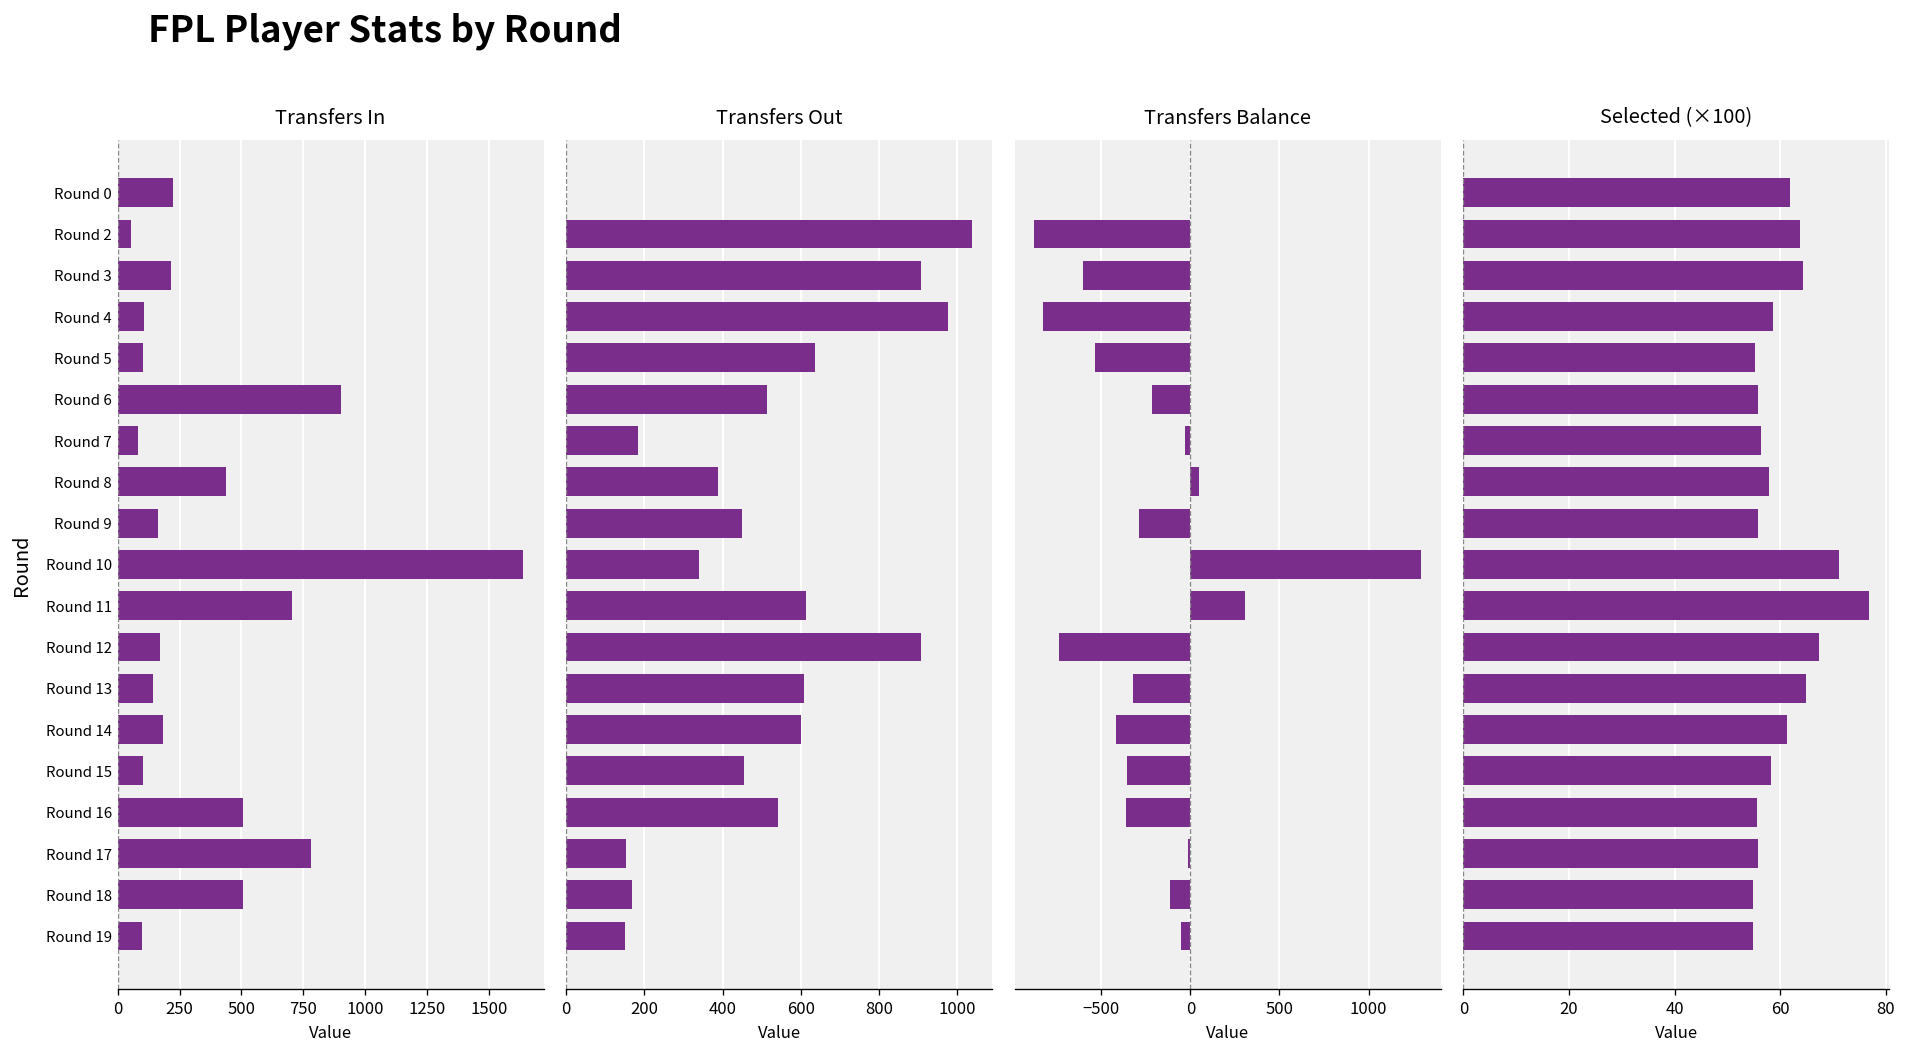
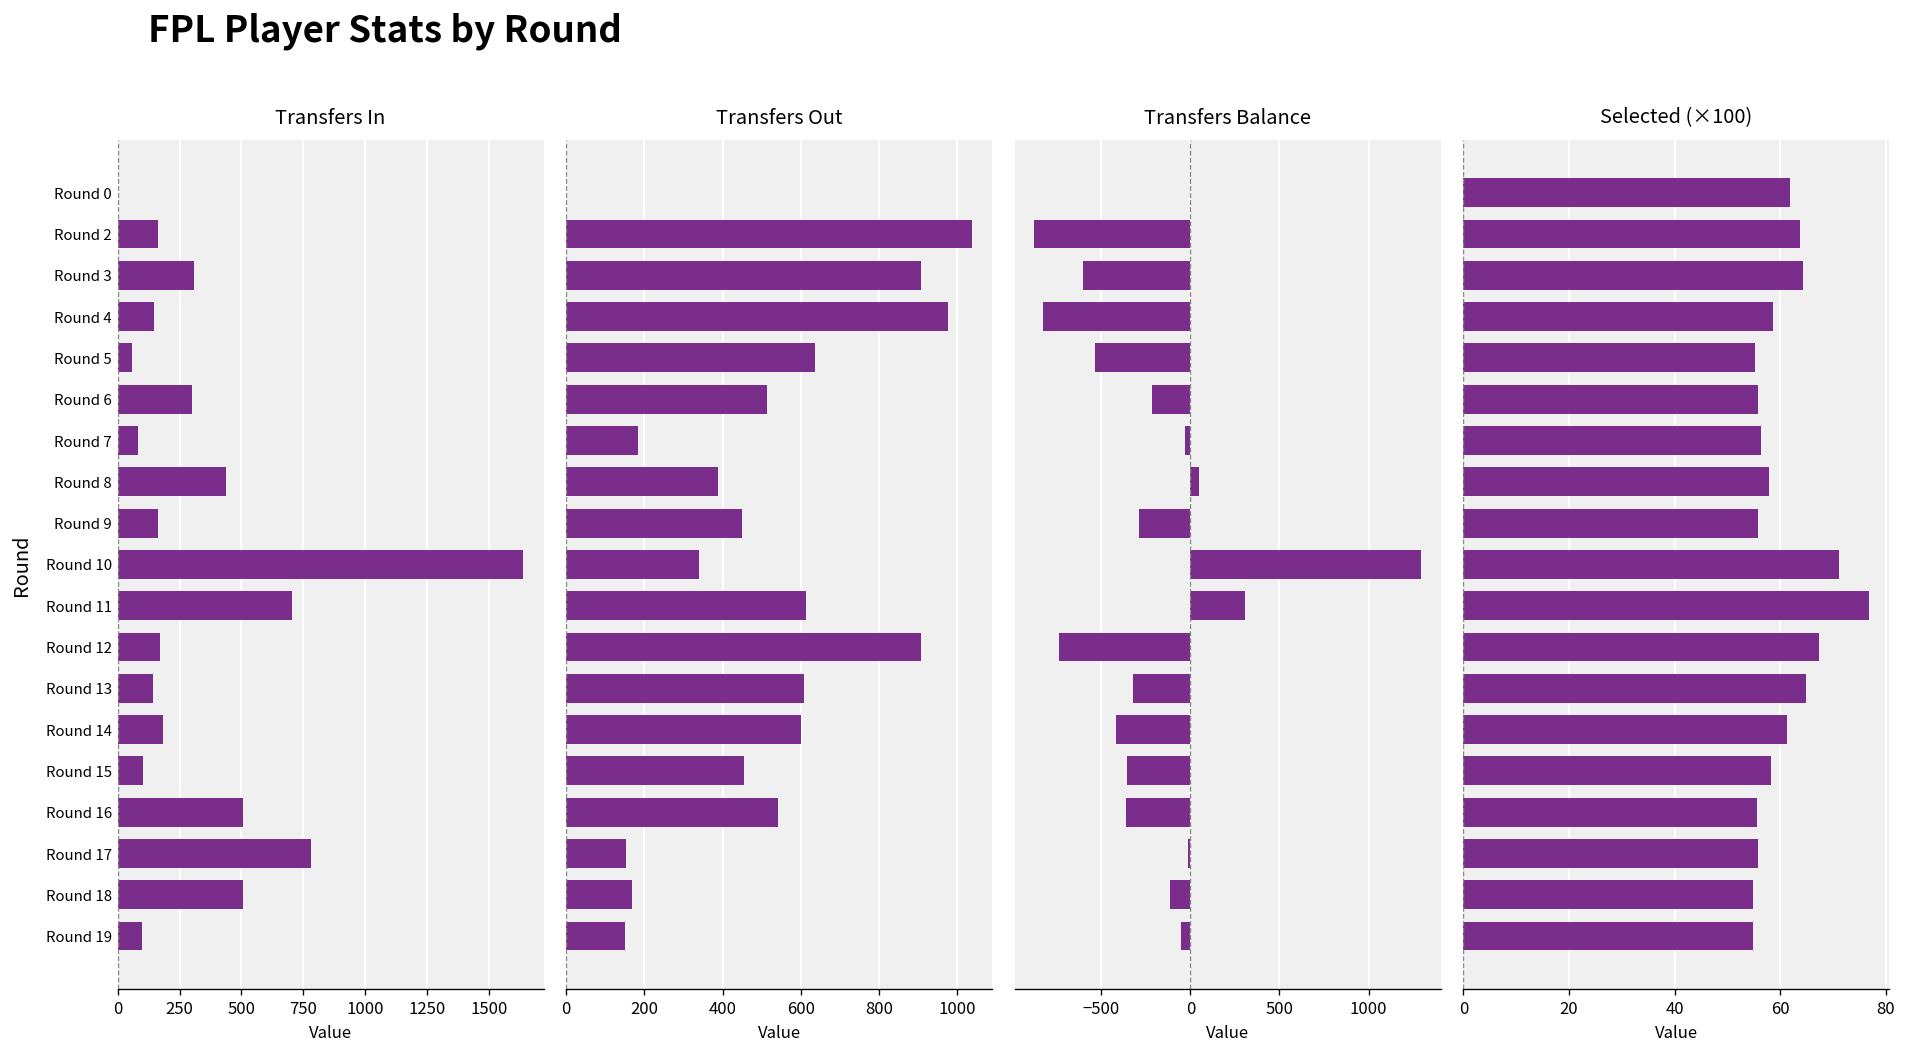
Transfers In, Round 0: 220 -> 0
Transfers In, Round 2: 60 -> 160
Transfers In, Round 3: 220 -> 310
Transfers In, Round 4: 110 -> 150
Transfers In, Round 5: 100 -> 60
Transfers In, Round 6: 900 -> 300
